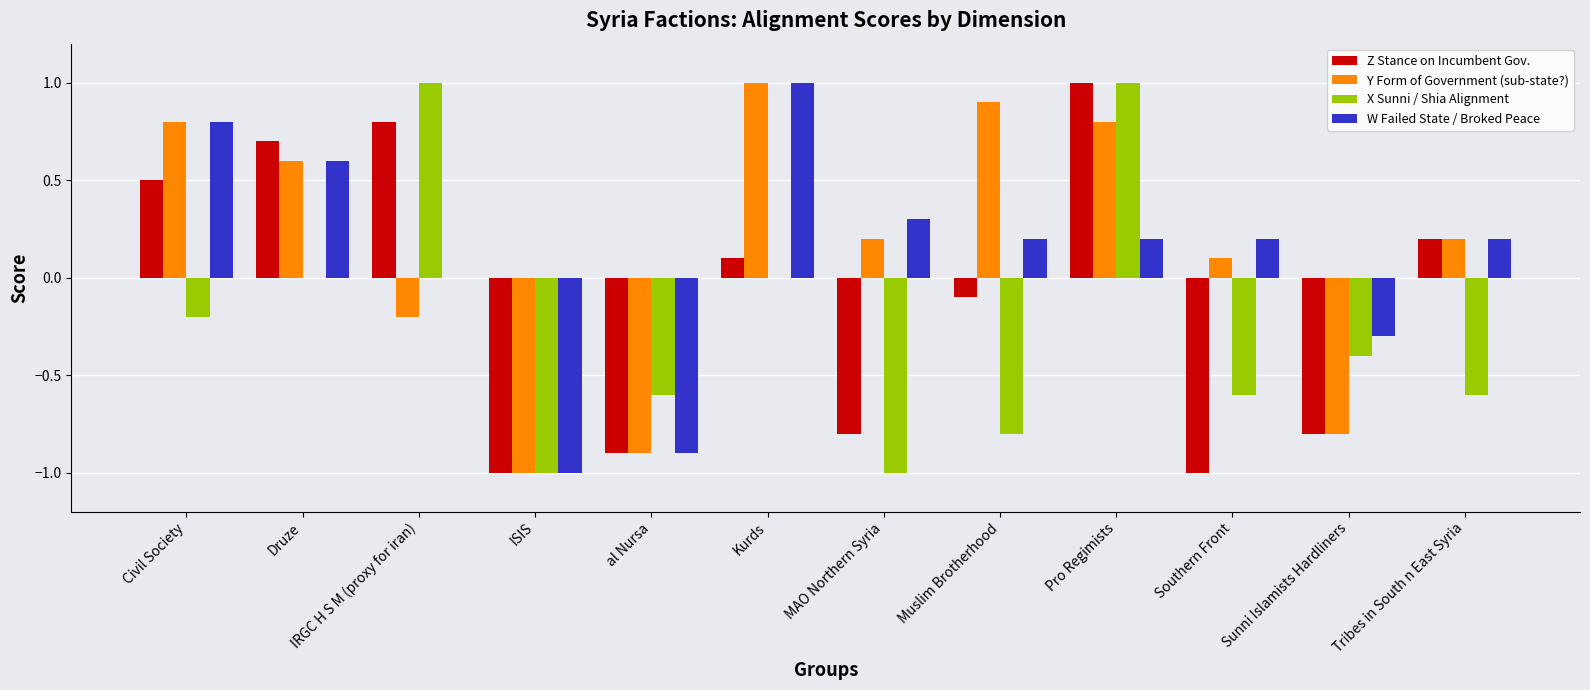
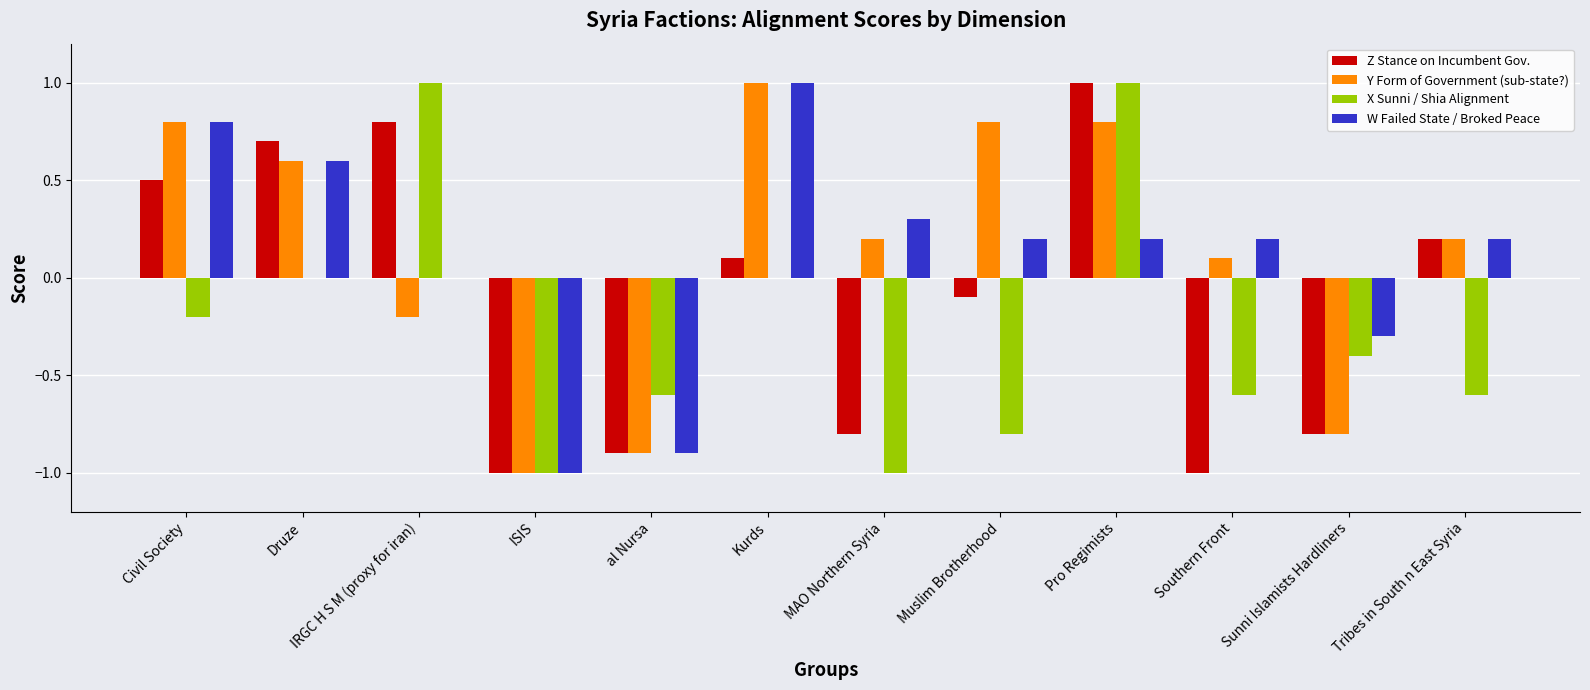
Y Form of Government (sub-state?), Muslim Brotherhood: 0.9 -> 0.8
